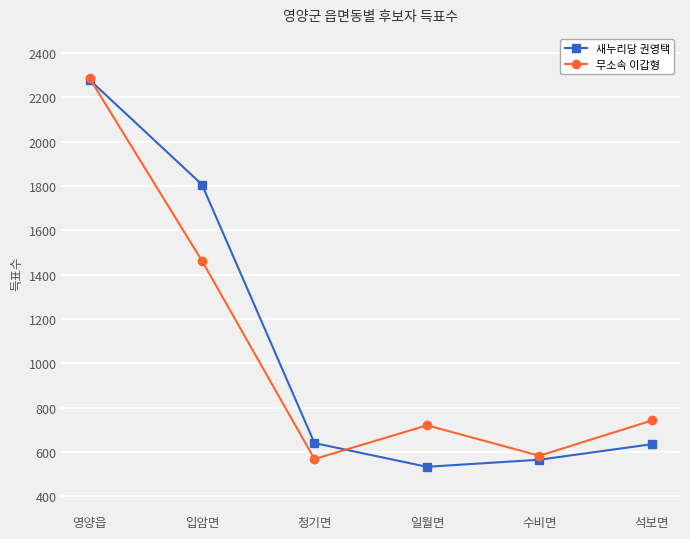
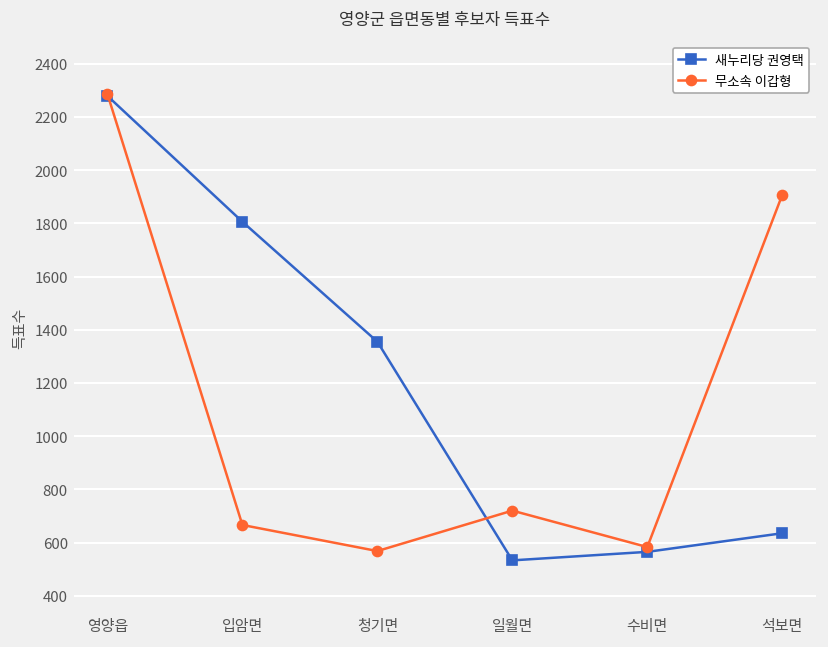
무소속 이갑형, 입암면: 1460 -> 670
새누리당 권영택, 청기면: 640 -> 1360
무소속 이갑형, 석보면: 740 -> 1910
